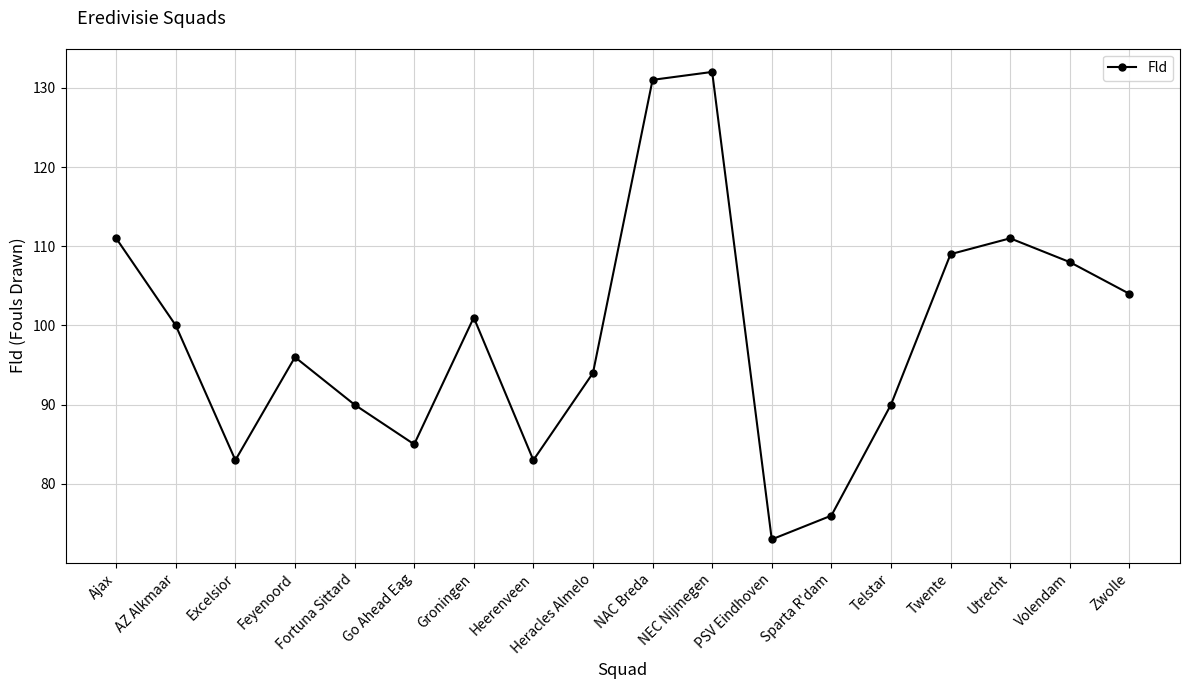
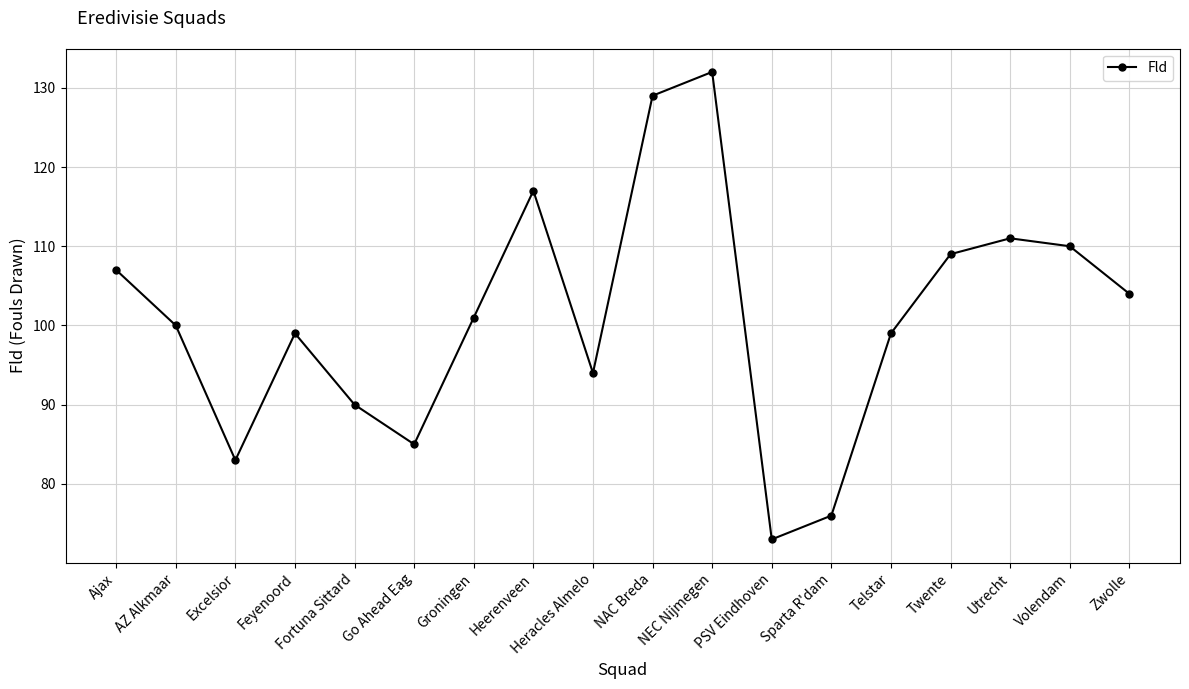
Ajax: 111 -> 107
Feyenoord: 96 -> 99
Heerenveen: 83 -> 117
NAC Breda: 131 -> 129
Telstar: 90 -> 99
Volendam: 108 -> 110
